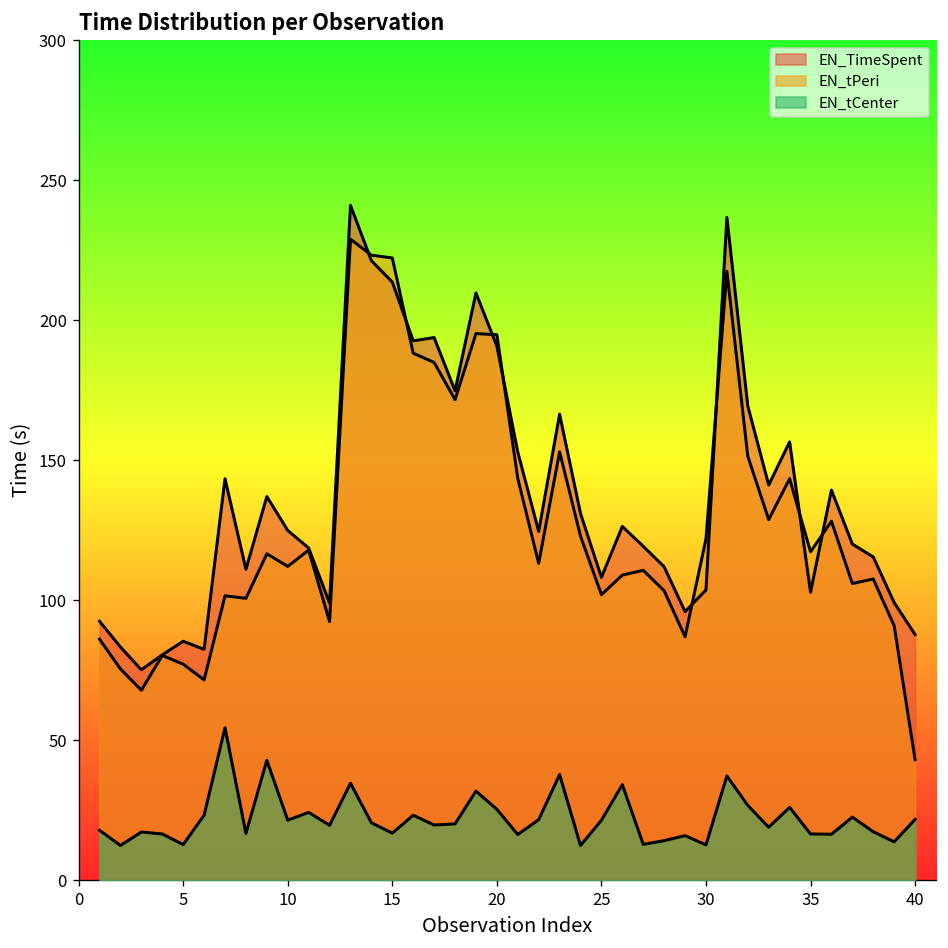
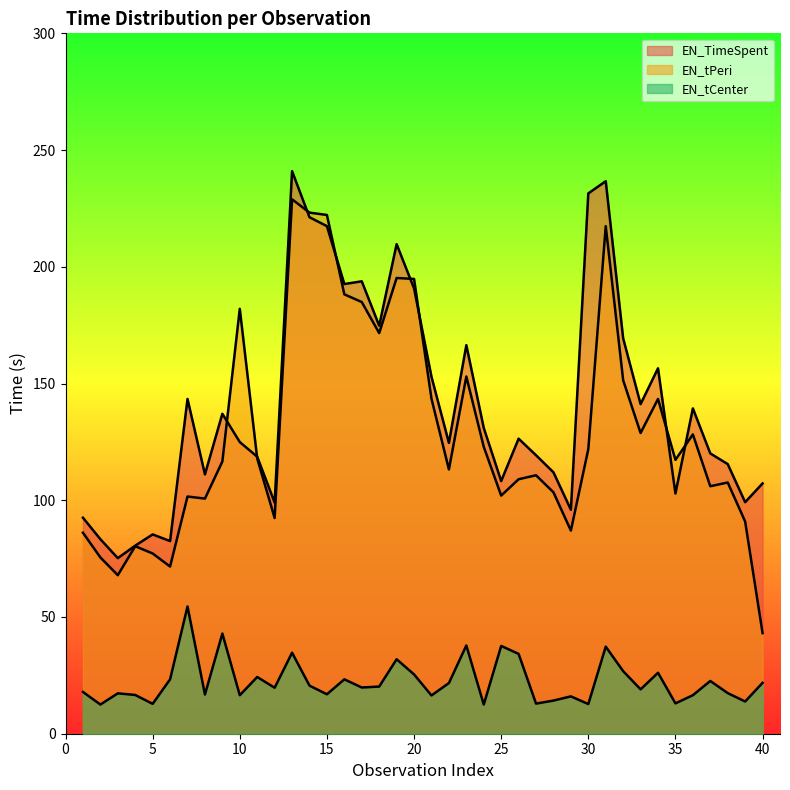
EN_tPeri, 10: 112 -> 182
EN_tCenter, 10: 22 -> 17
EN_TimeSpent, 15: 214 -> 217
EN_tCenter, 25: 22 -> 38
EN_TimeSpent, 30: 104 -> 231
EN_tCenter, 35: 17 -> 13
EN_TimeSpent, 40: 88 -> 107
